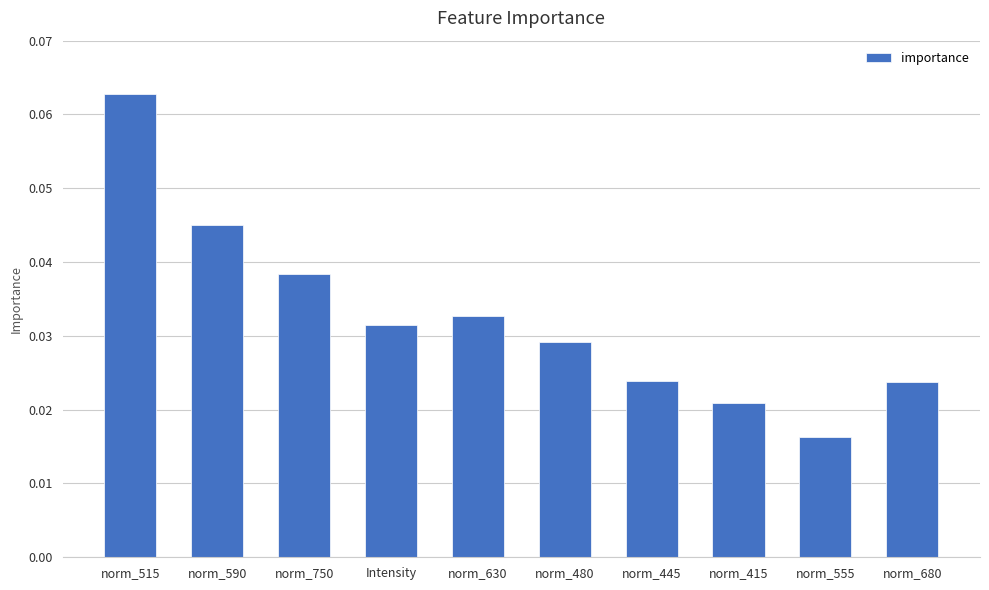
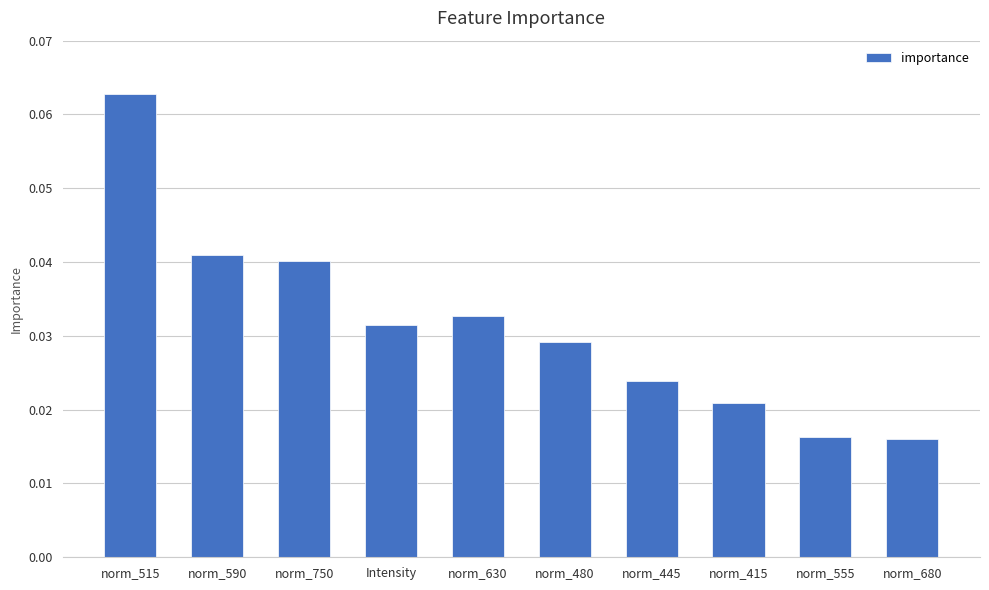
norm_590: 0.045 -> 0.041
norm_750: 0.038 -> 0.040
norm_680: 0.024 -> 0.016
